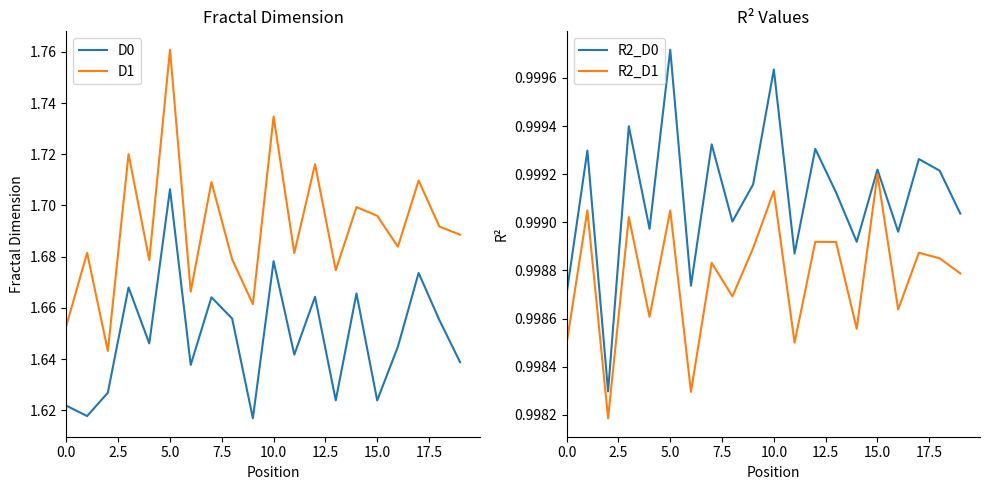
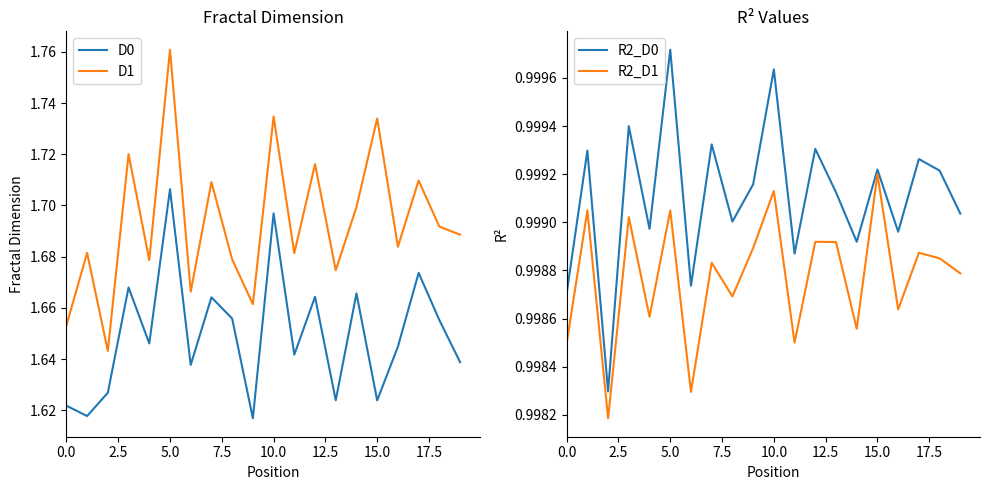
Fractal Dimension, D0, 10.0: 1.678 -> 1.697
Fractal Dimension, D1, 15.0: 1.696 -> 1.734
